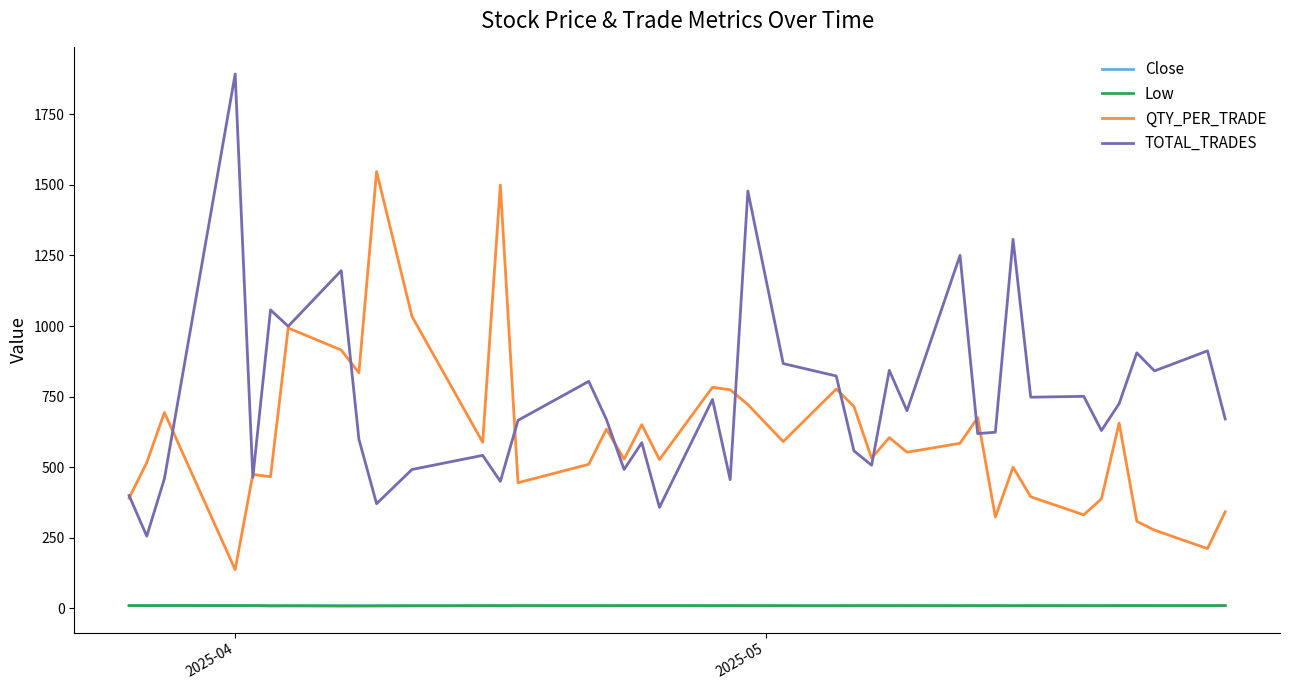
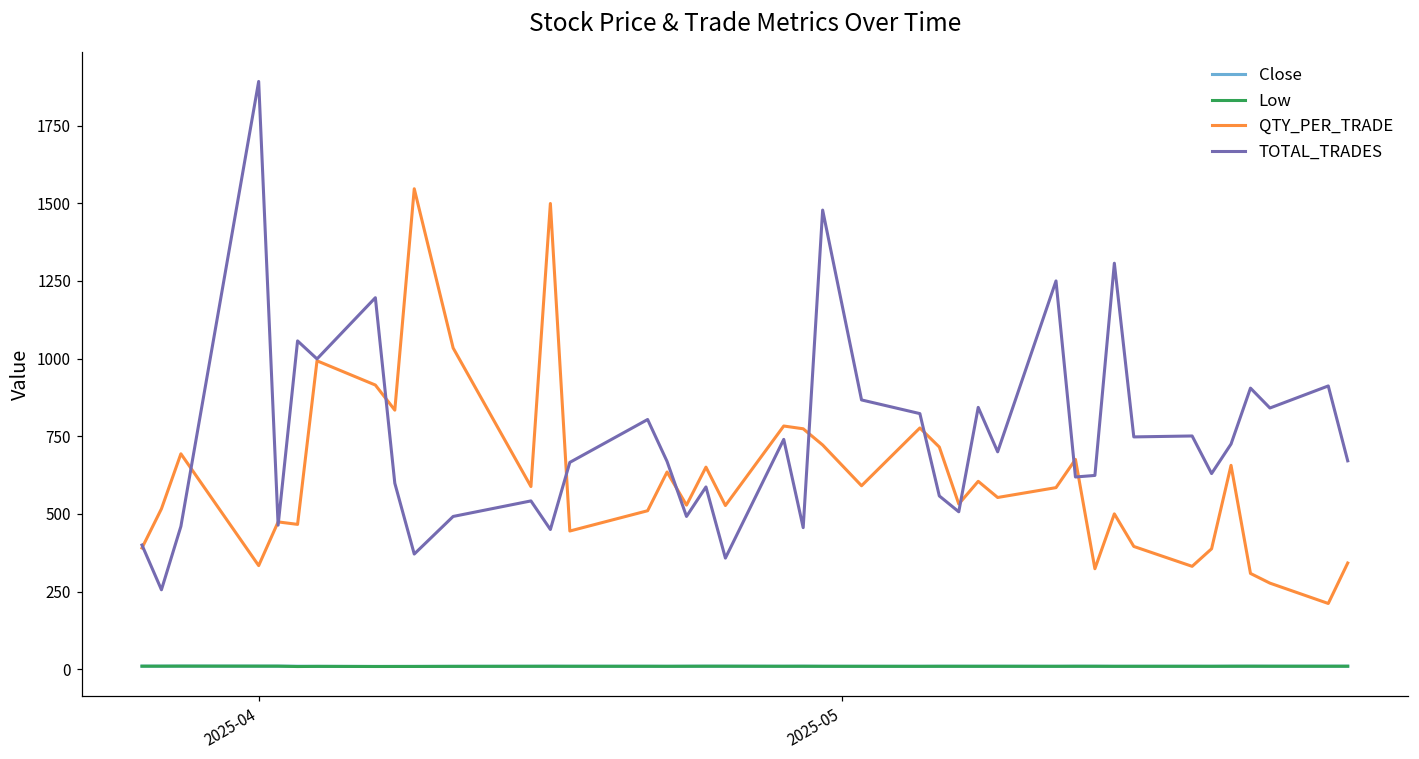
QTY_PER_TRADE, 2025-04: 140 -> 330
